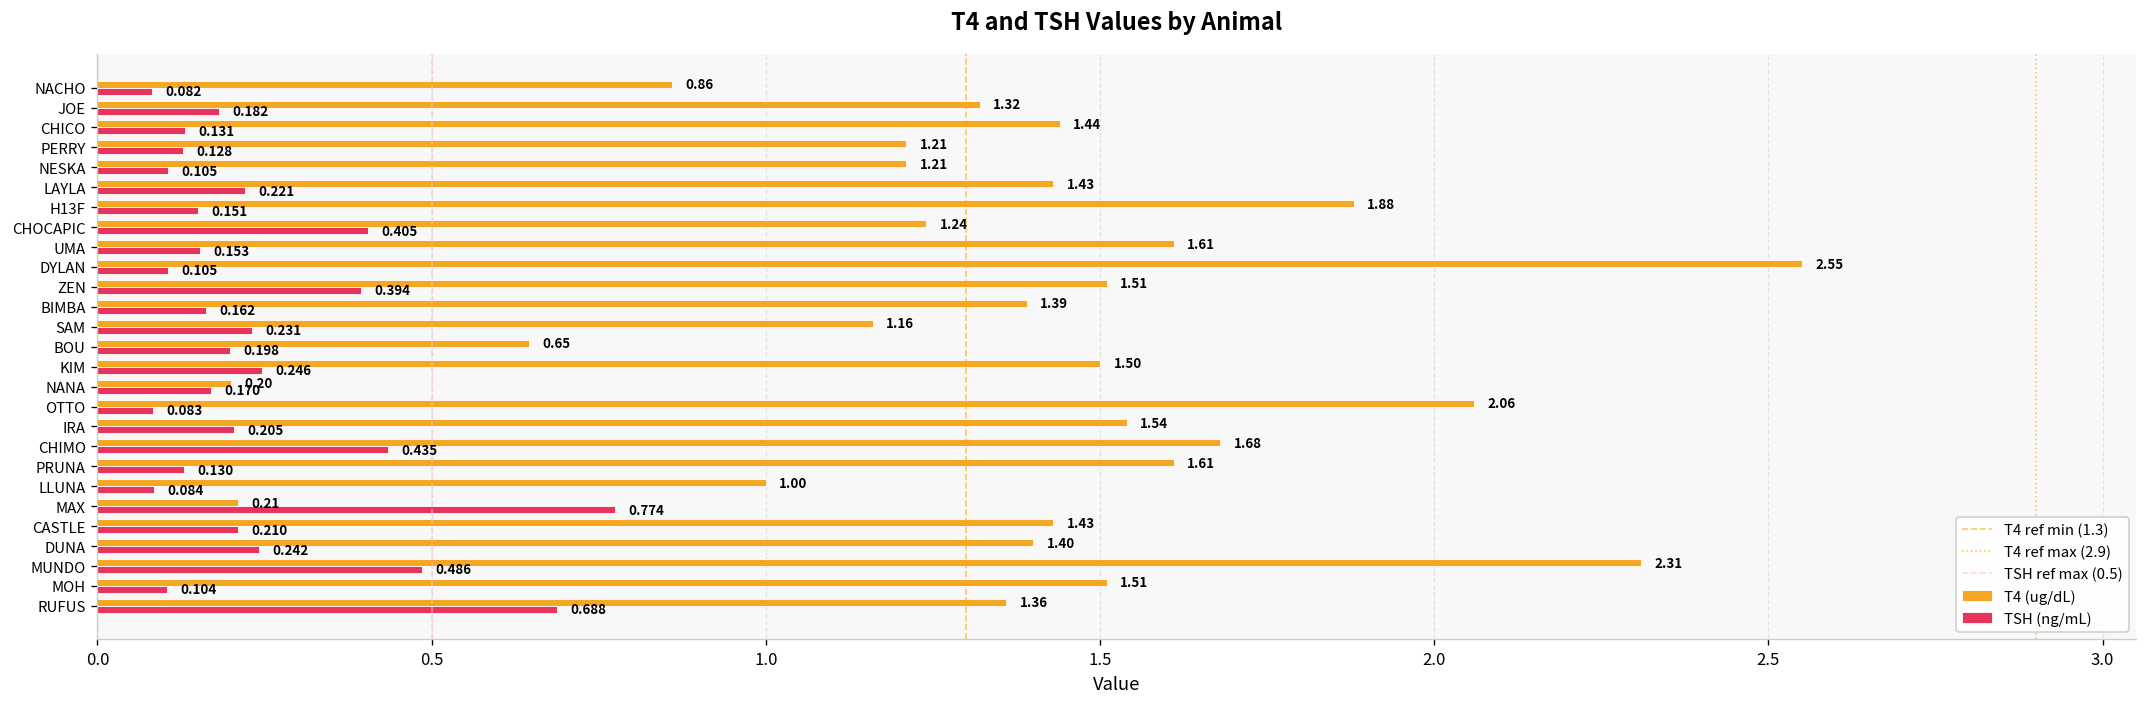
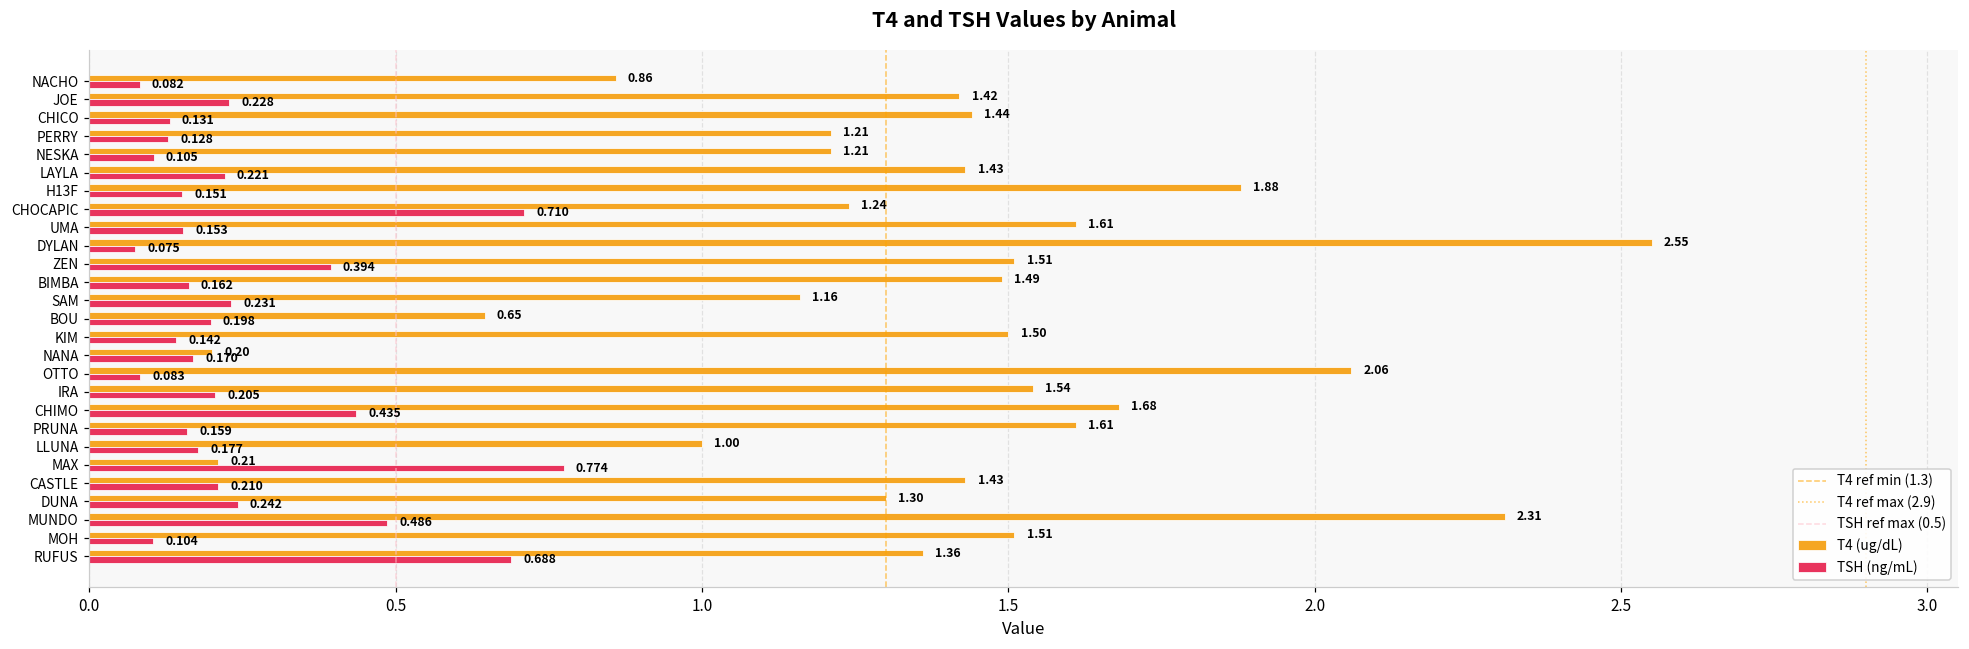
T4 (ug/dL), JOE: 1.32 -> 1.42
TSH (ng/mL), JOE: 0.182 -> 0.228
TSH (ng/mL), CHOCAPIC: 0.405 -> 0.710
TSH (ng/mL), DYLAN: 0.105 -> 0.075
T4 (ug/dL), BIMBA: 1.39 -> 1.49
TSH (ng/mL), KIM: 0.246 -> 0.142
TSH (ng/mL), PRUNA: 0.130 -> 0.159
TSH (ng/mL), LLUNA: 0.084 -> 0.177
T4 (ug/dL), DUNA: 1.40 -> 1.30
